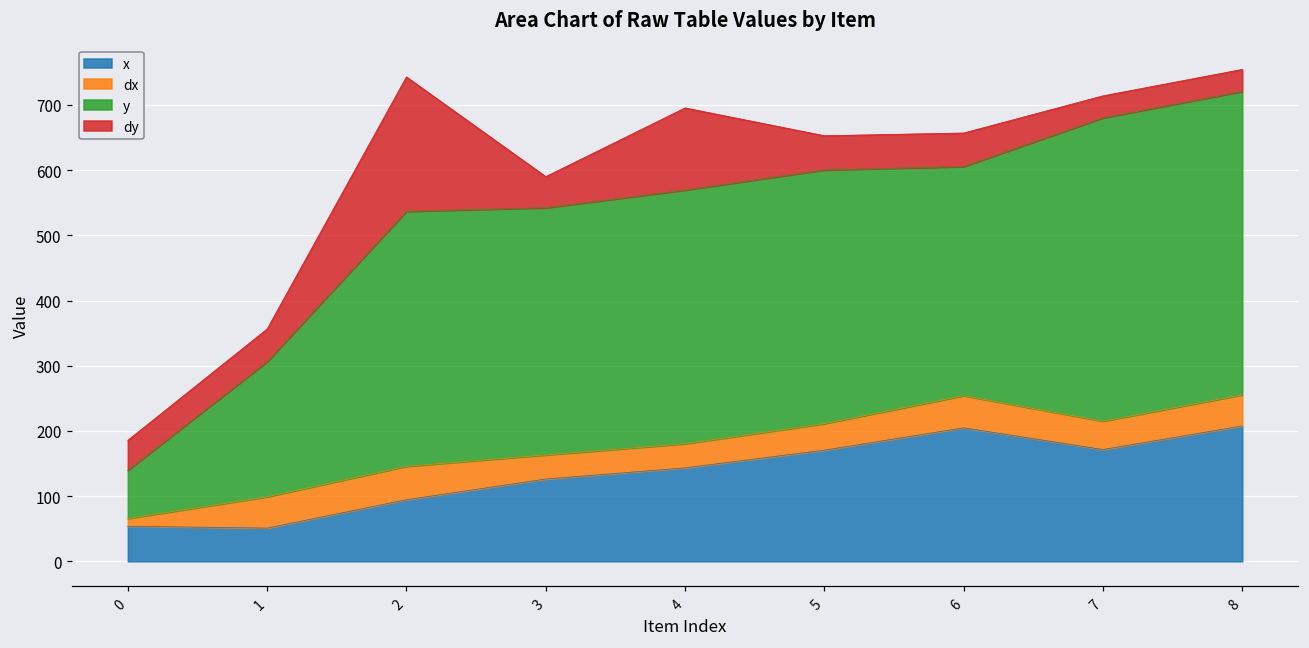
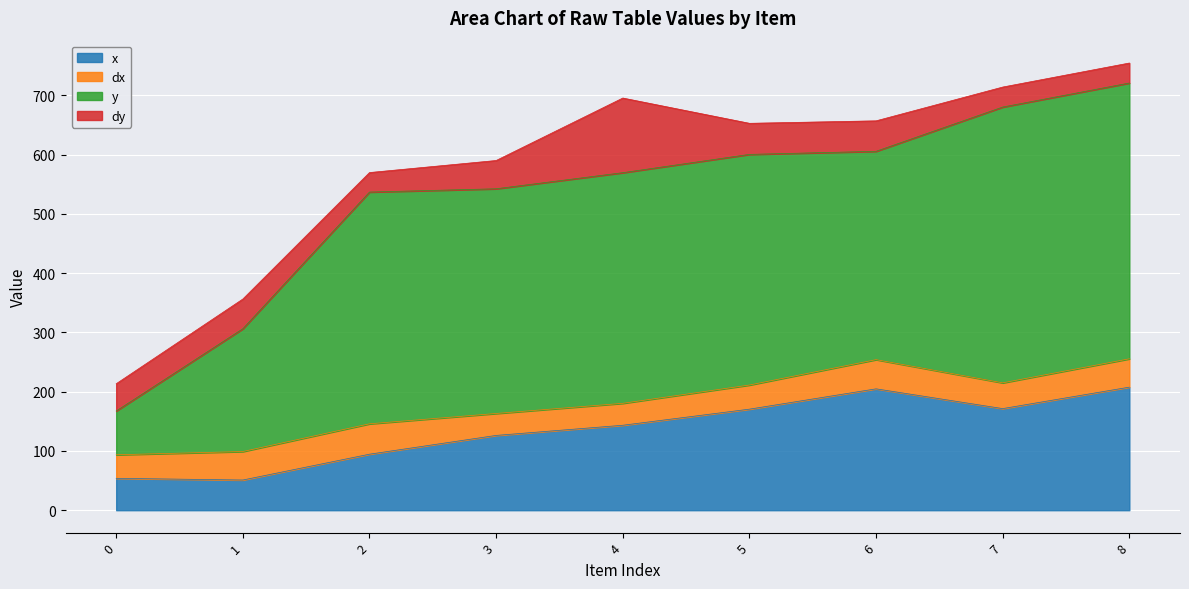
dx, 0: 10 -> 40
dy, 2: 210 -> 30
